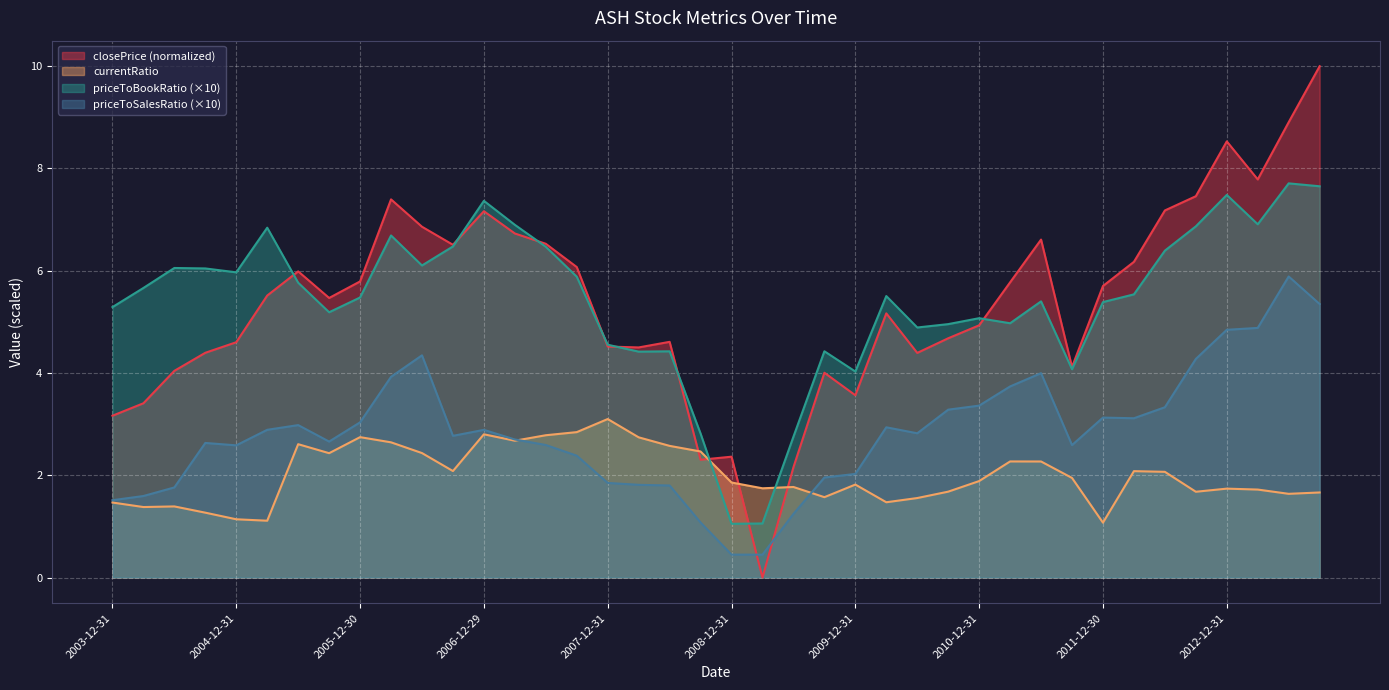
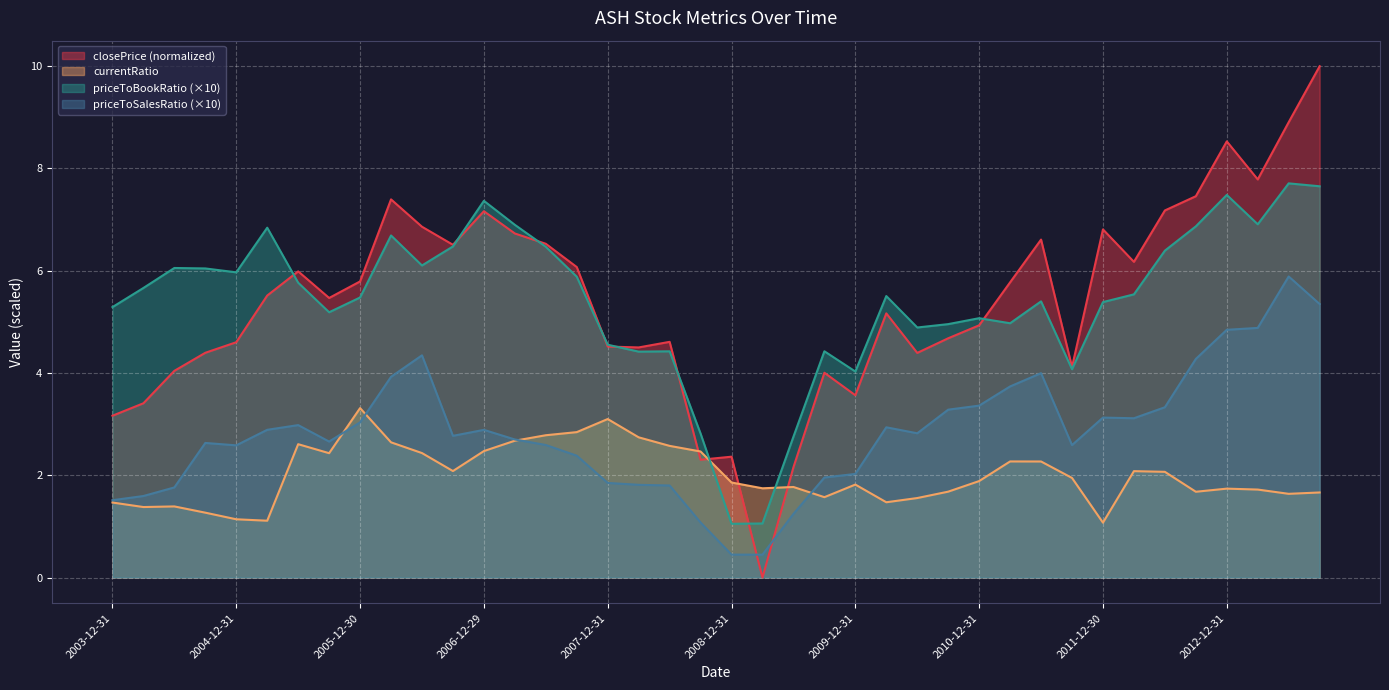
currentRatio, 2005-12-30: 2.7 -> 3.3
currentRatio, 2006-12-29: 2.8 -> 2.5
closePrice (normalized), 2011-12-30: 5.7 -> 6.8
